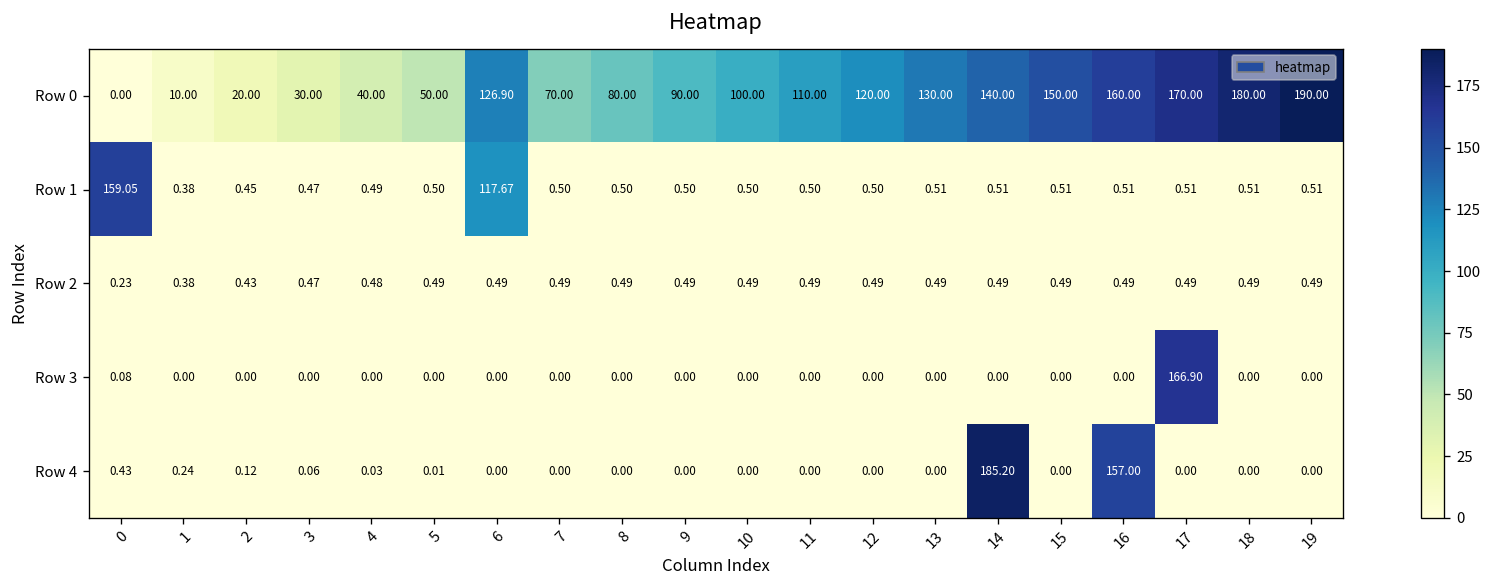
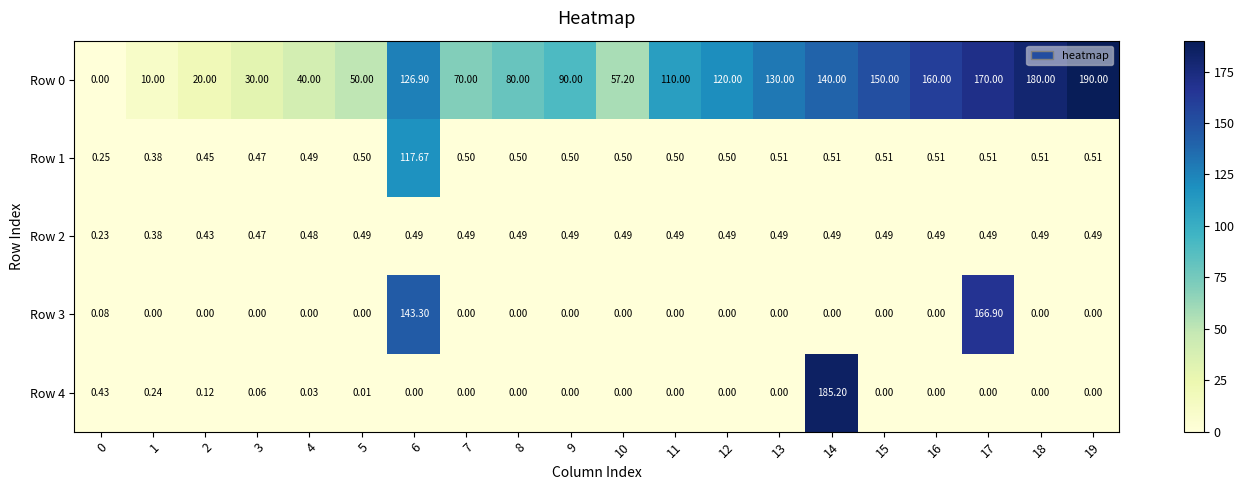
Row 0, 10: 100.00 -> 57.20
Row 1, 0: 159.05 -> 0.25
Row 3, 6: 0.00 -> 143.30
Row 4, 16: 157.00 -> 0.00
